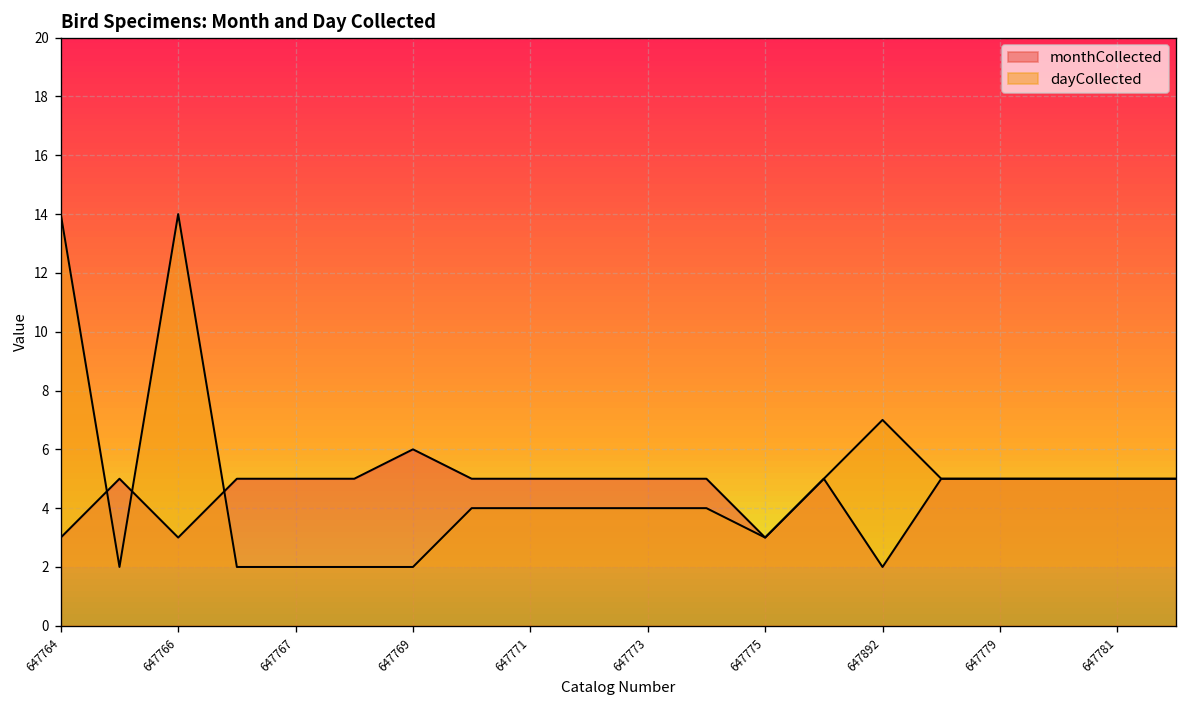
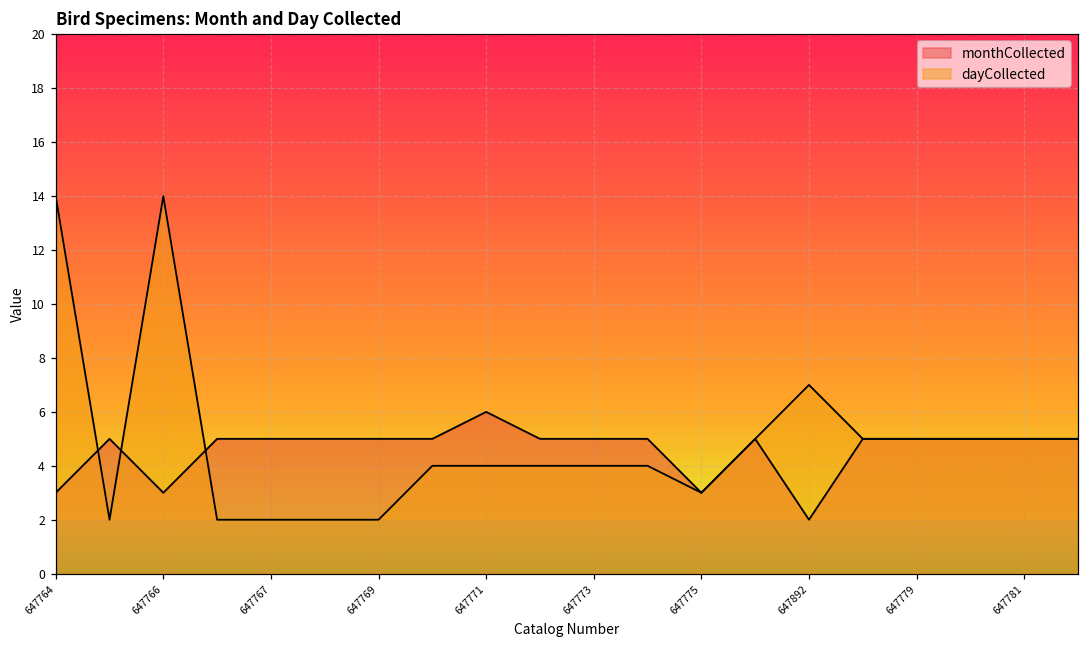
monthCollected, 647769: 6 -> 5
monthCollected, 647771: 5 -> 6
